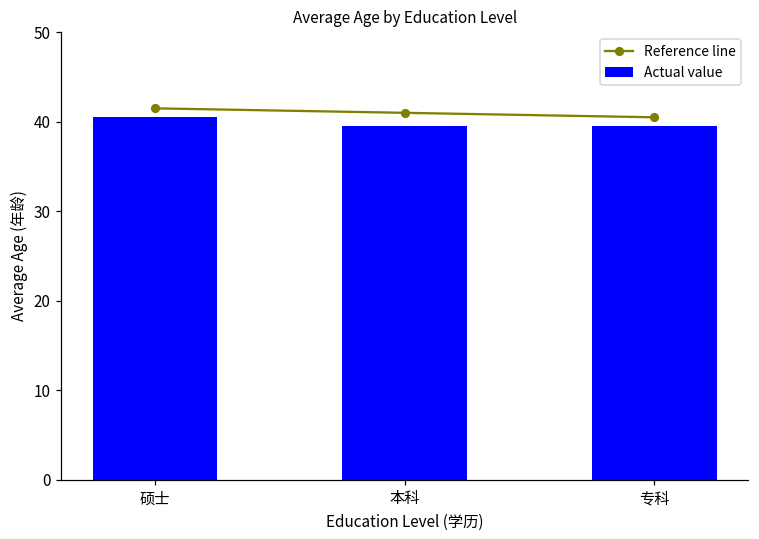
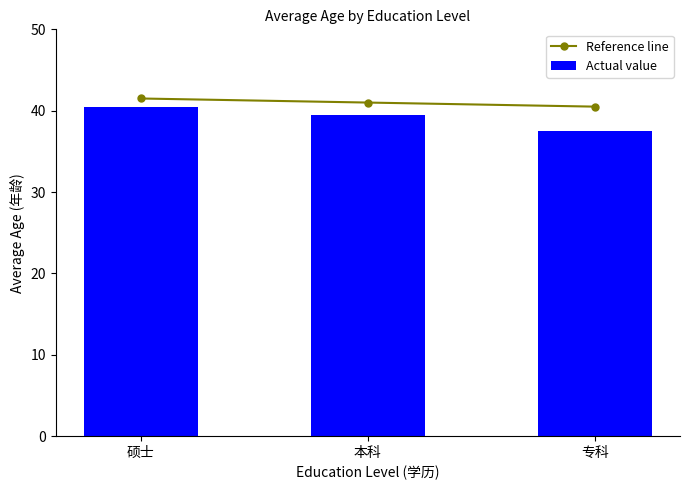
Actual value, 专科: 40 -> 38
